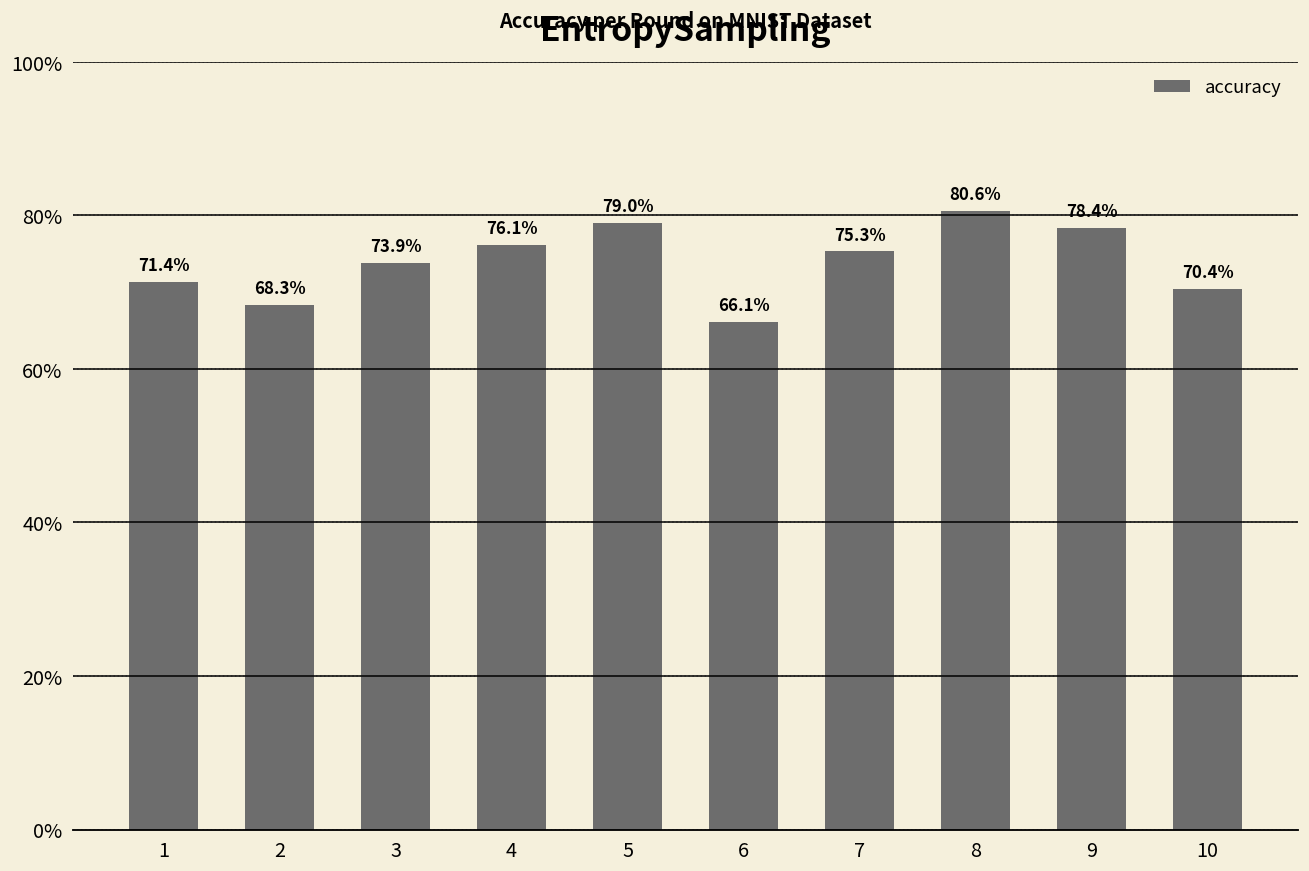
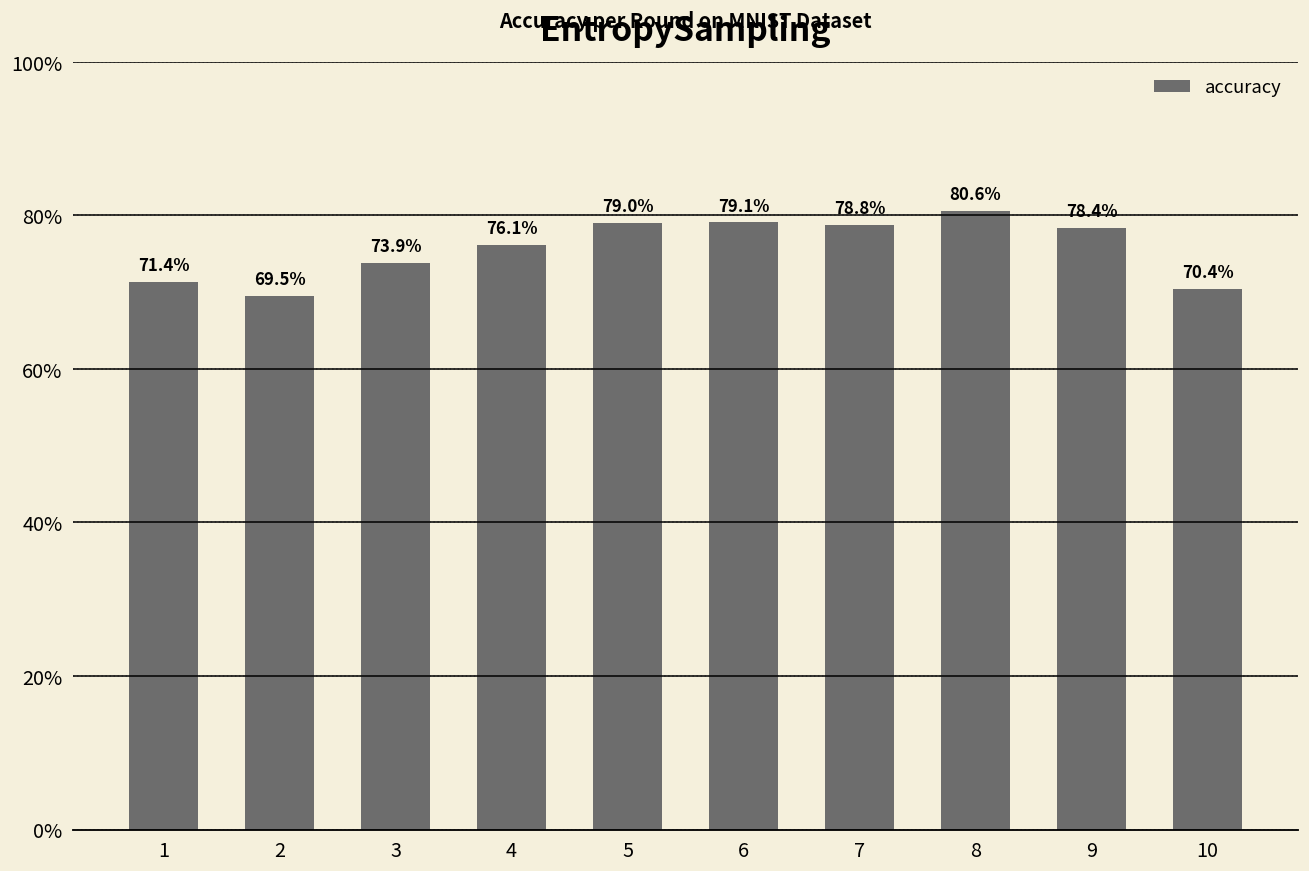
2: 68.3% -> 69.5%
6: 66.1% -> 79.1%
7: 75.3% -> 78.8%
